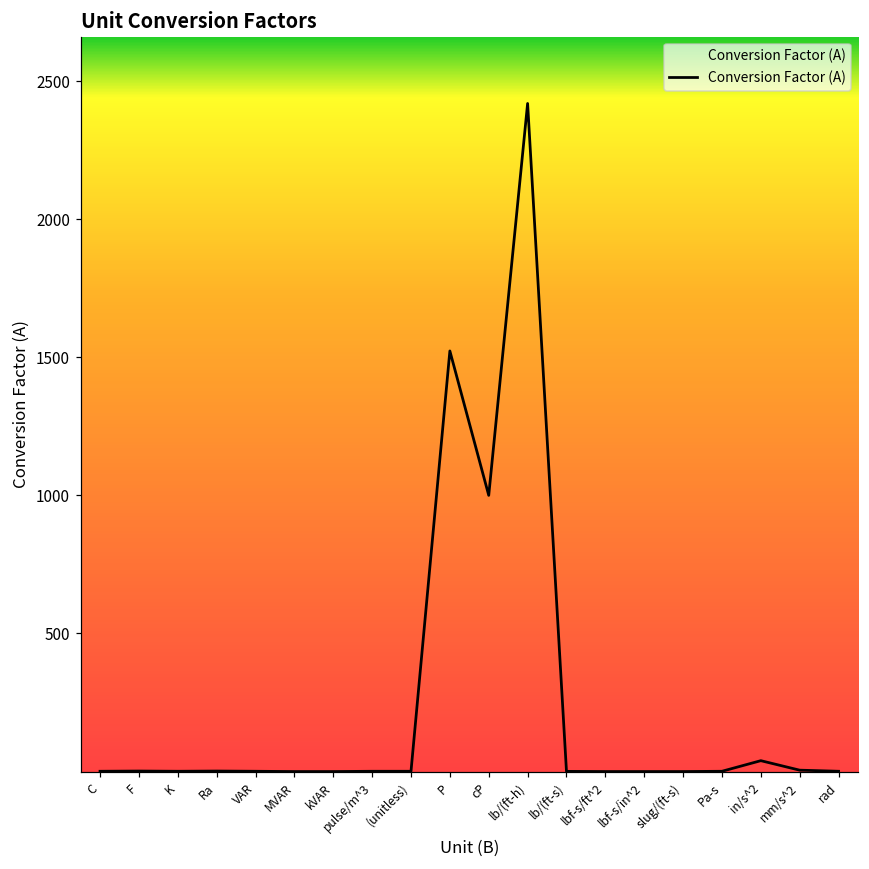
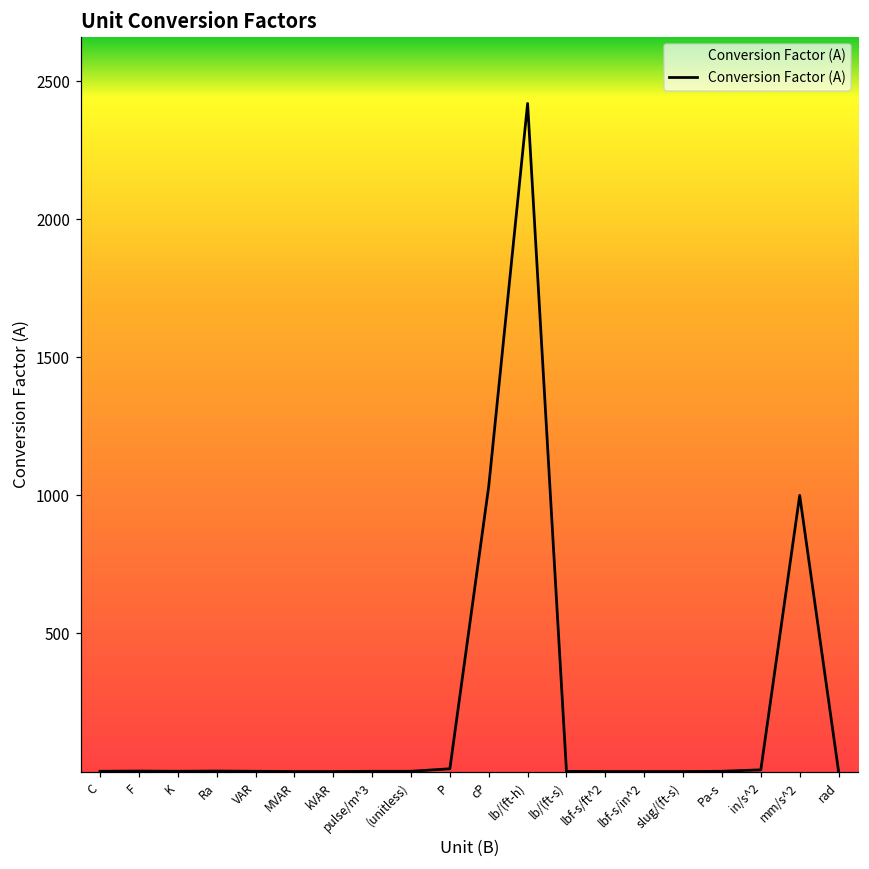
P: 1520 -> 10
cP: 1000 -> 1030
in/s^2: 40 -> 10
mm/s^2: 10 -> 1000
